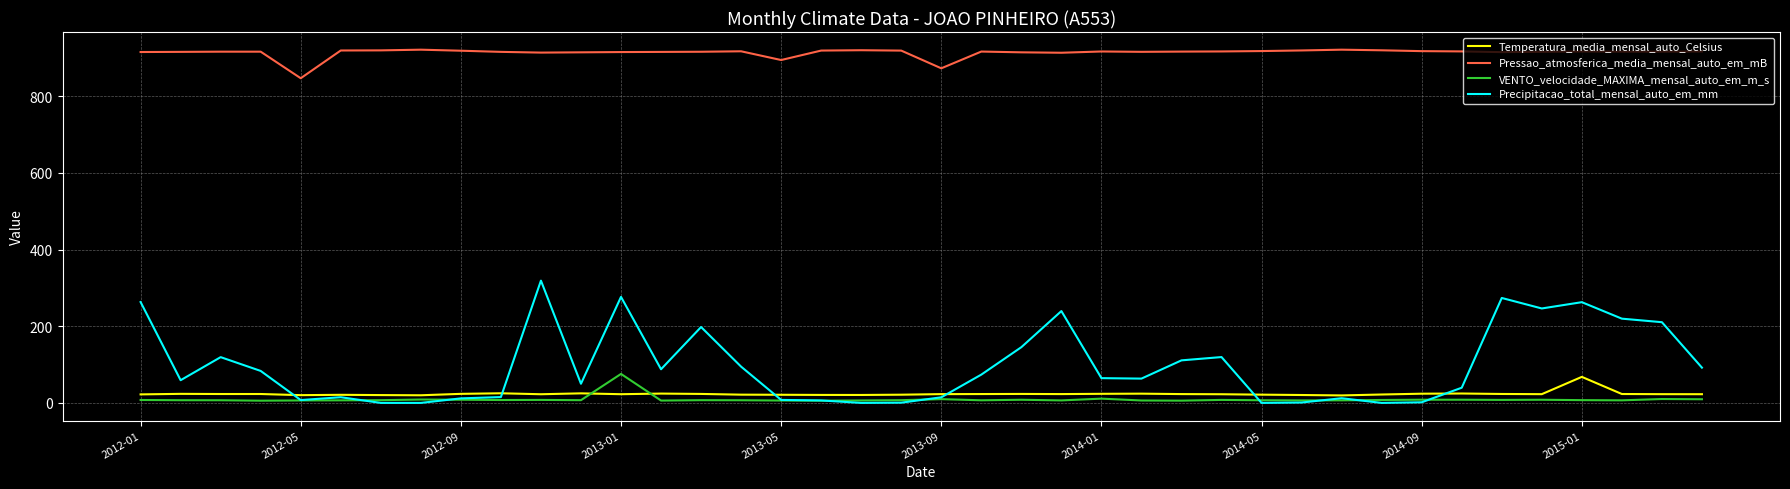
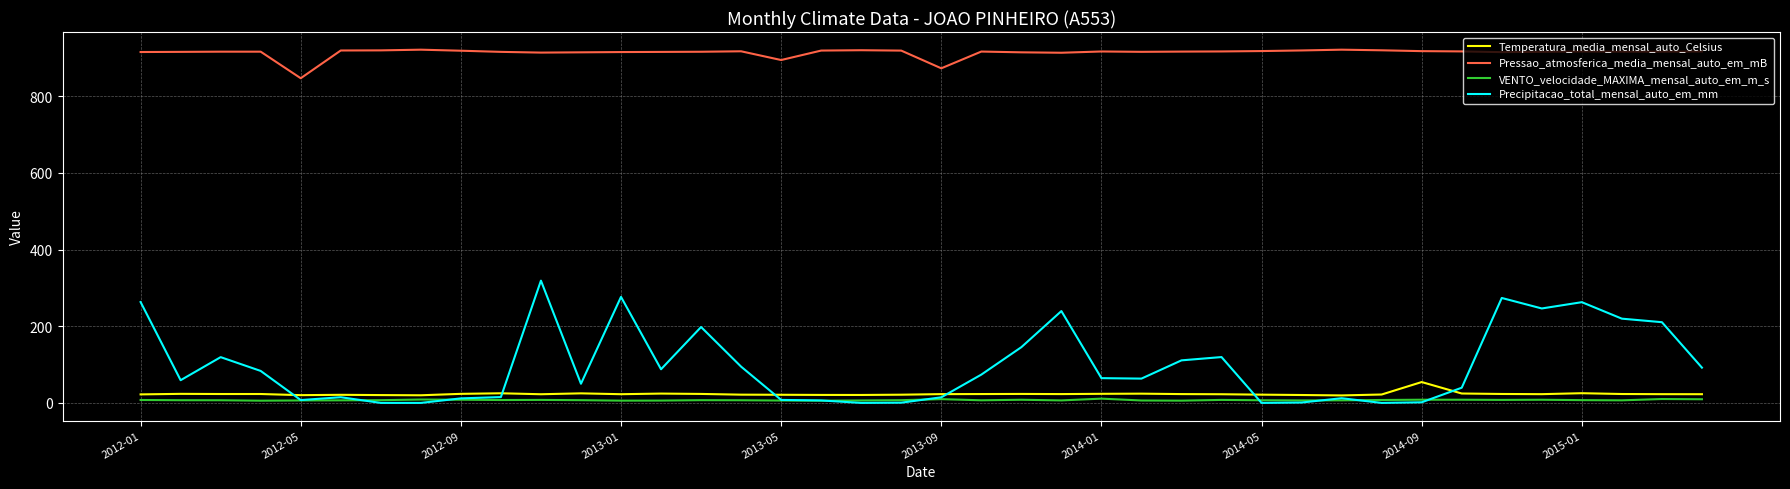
VENTO_velocidade_MAXIMA_mensal_auto_em_m_s, 2013-01: 80 -> 10
Temperatura_media_mensal_auto_Celsius, 2014-09: 20 -> 50
Temperatura_media_mensal_auto_Celsius, 2015-01: 70 -> 30
